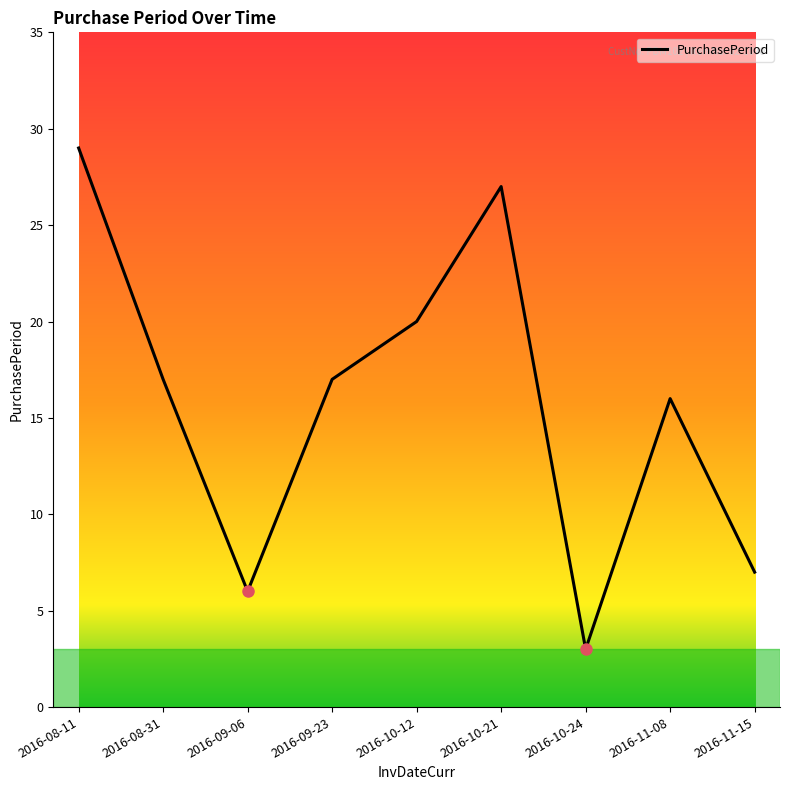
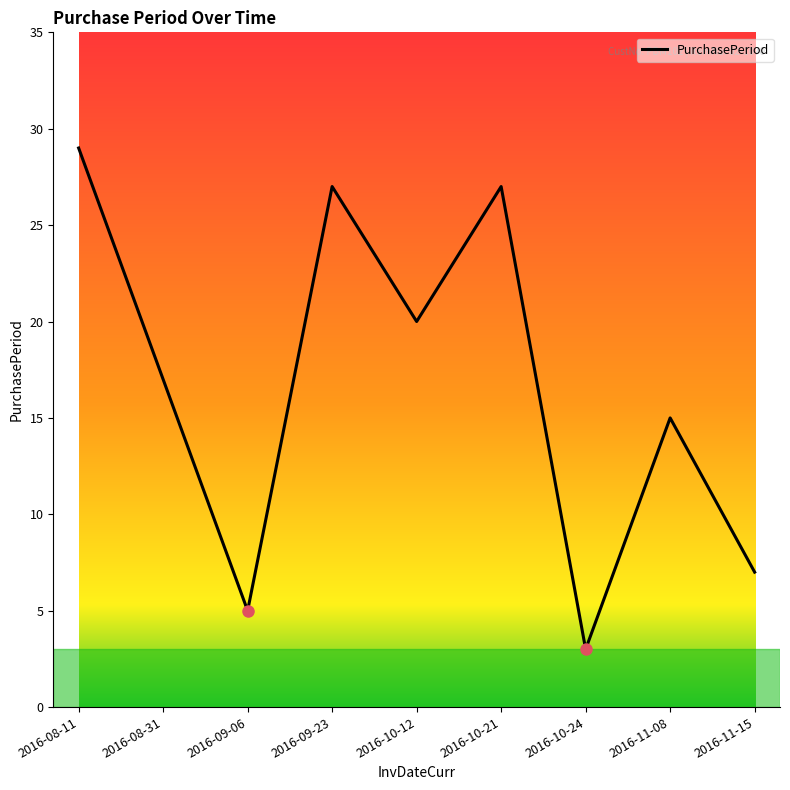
PurchasePeriod, 2016-09-06: 6 -> 5
PurchasePeriod, 2016-09-23: 17 -> 27
PurchasePeriod, 2016-11-08: 16 -> 15
